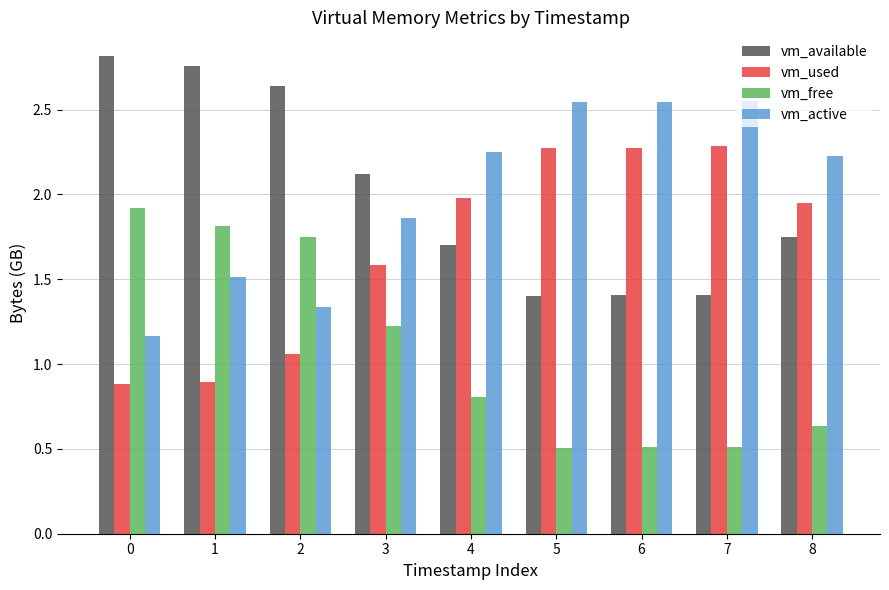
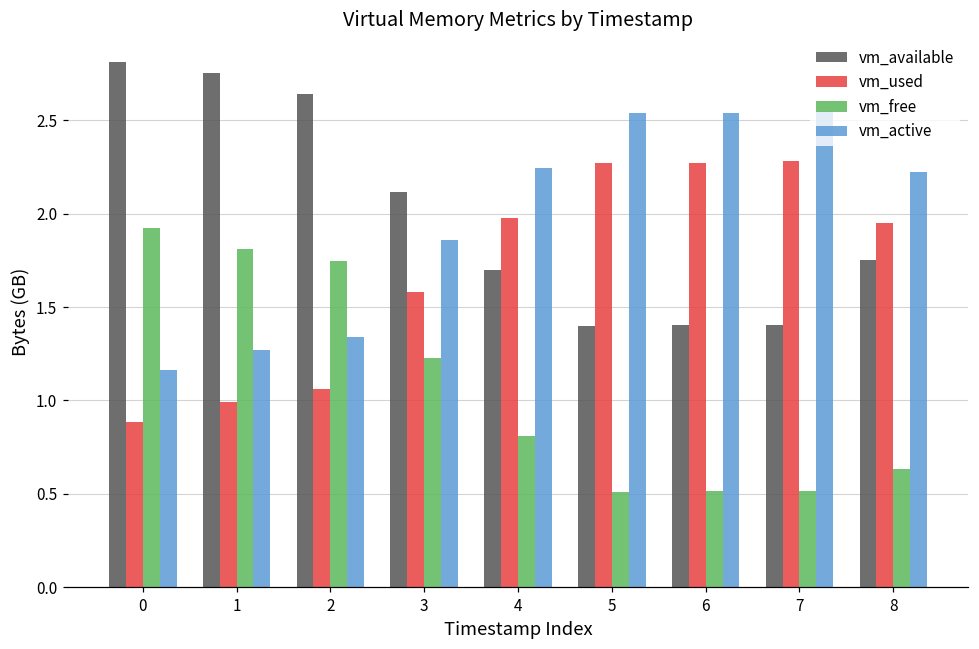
vm_used, 1: 0.89 -> 0.99
vm_active, 1: 1.51 -> 1.27
